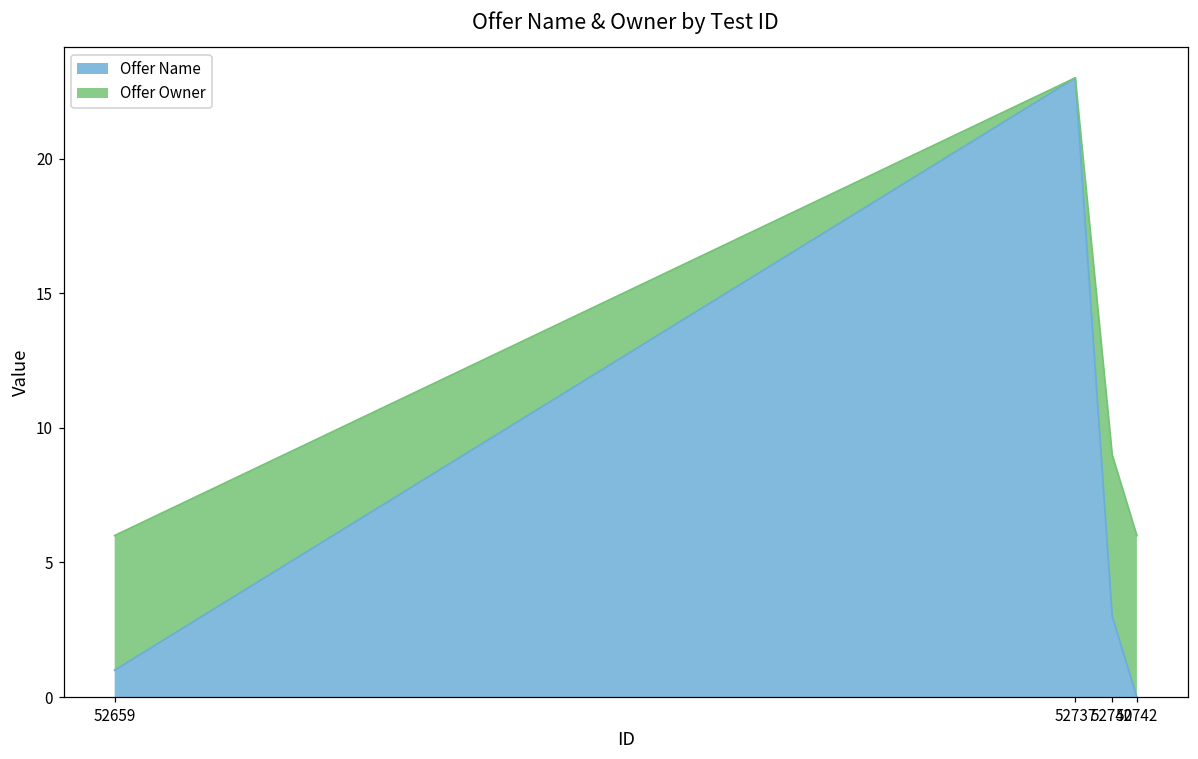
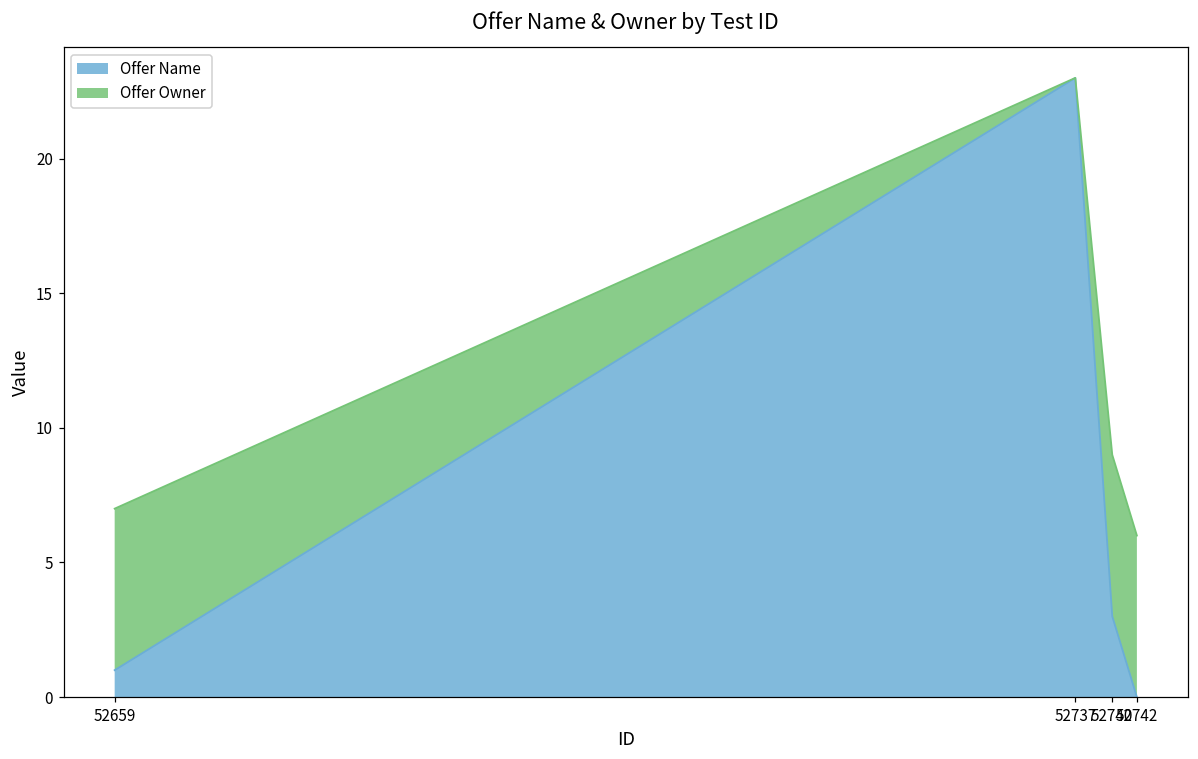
Offer Owner, 52659: 5 -> 6
